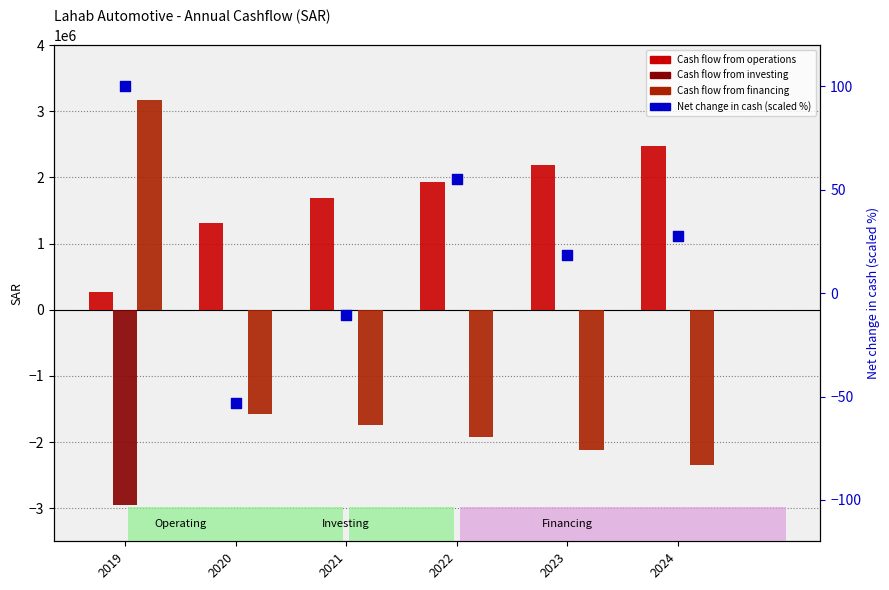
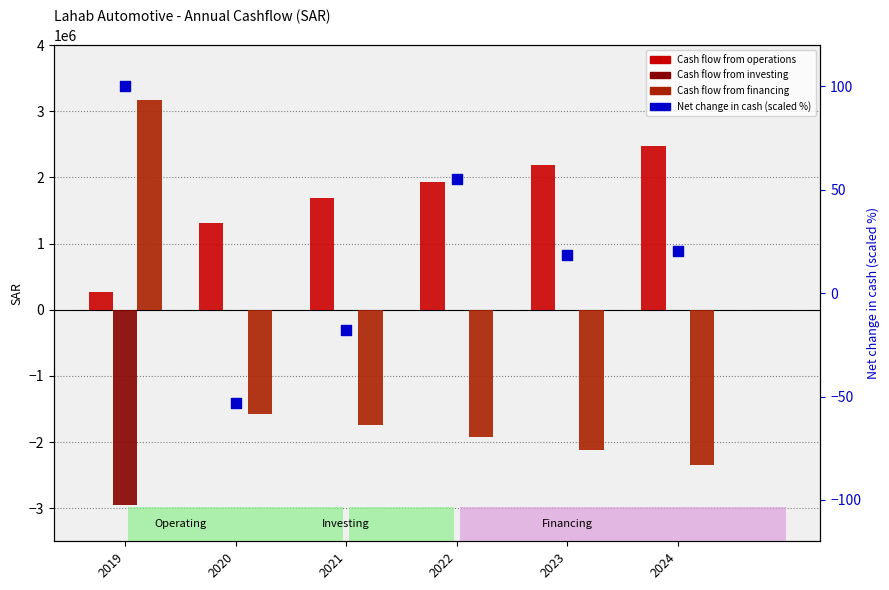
Net change in cash (scaled %), 2021: -10 -> -18
Net change in cash (scaled %), 2024: 28 -> 20
